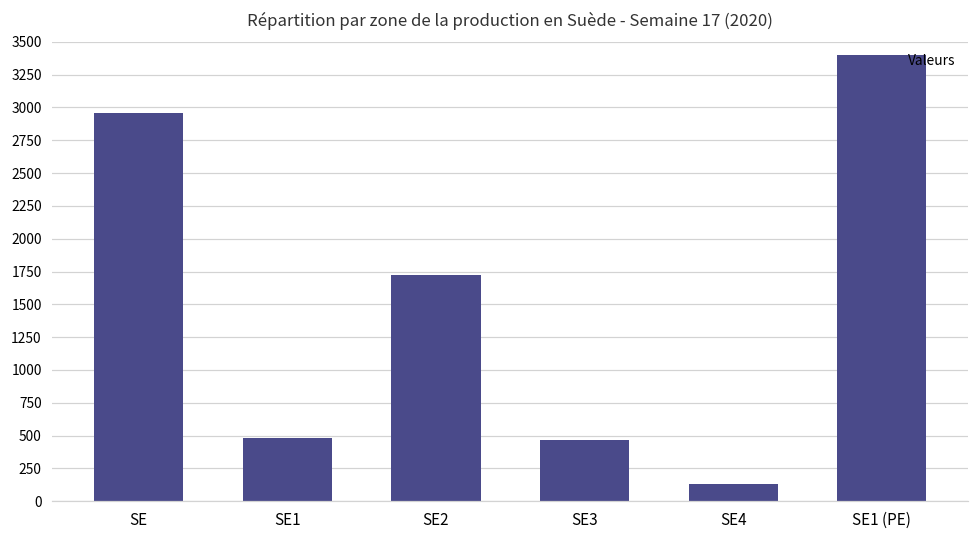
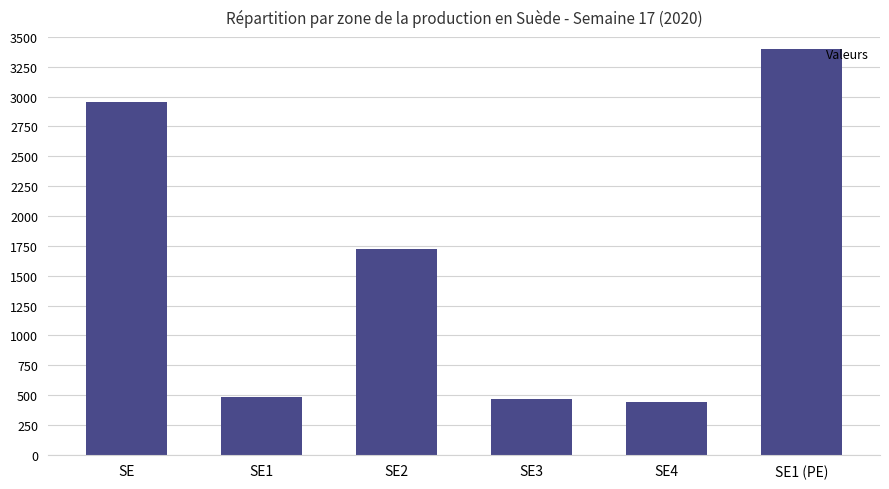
SE4: 130 -> 440
